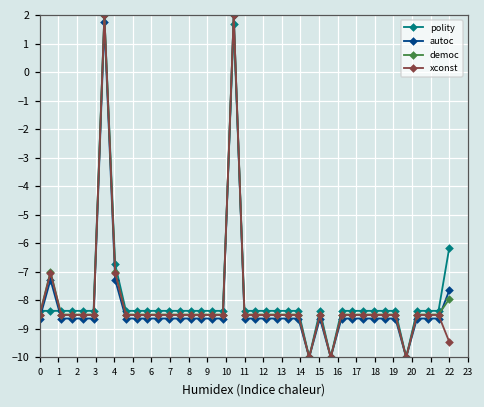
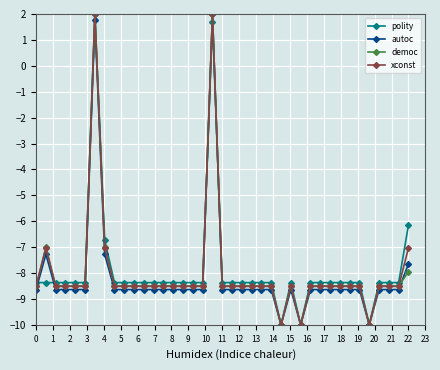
xconst, 22: -9.5 -> -7.0
